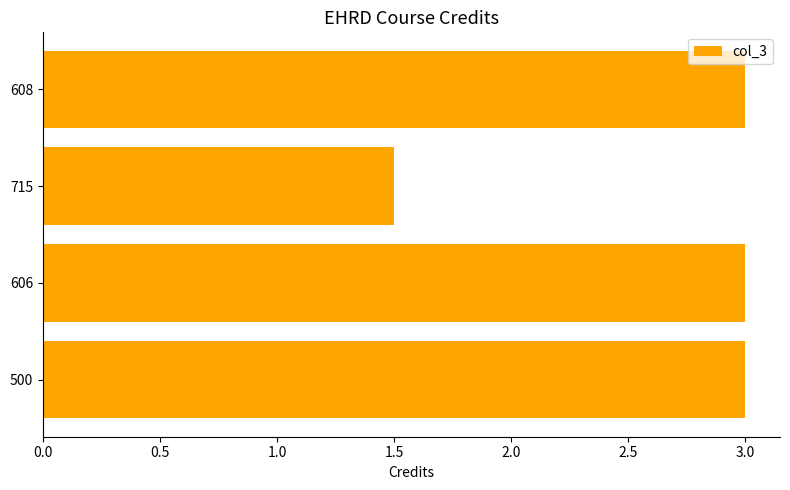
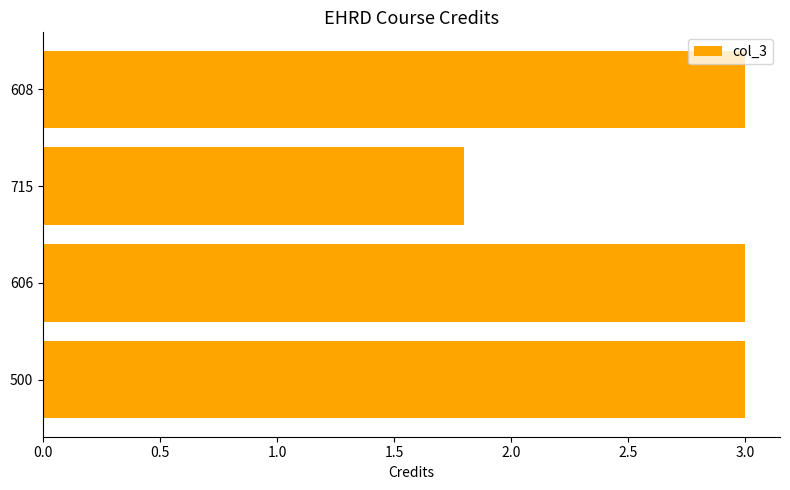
715: 1.5 -> 1.8
